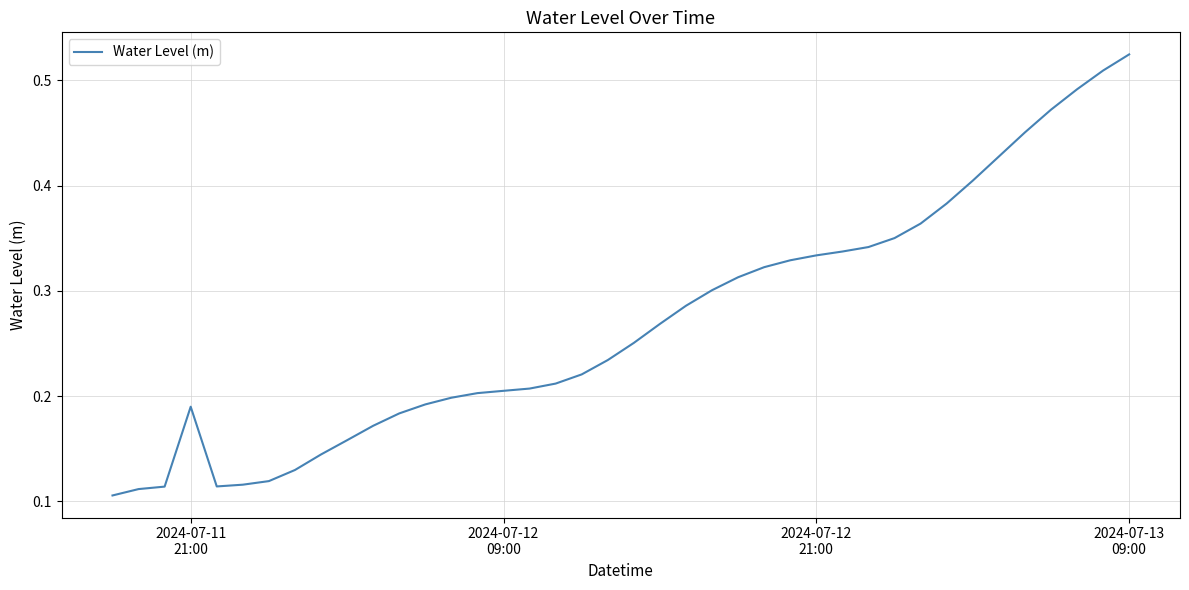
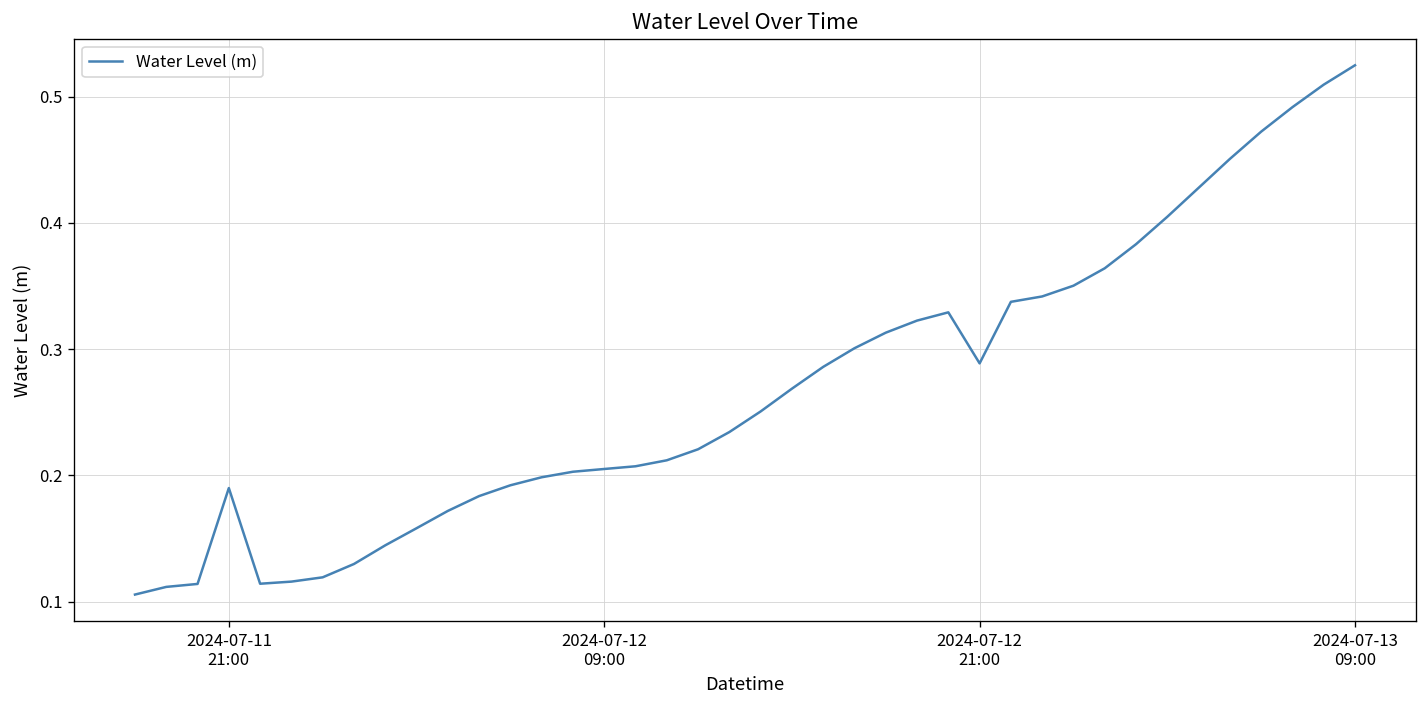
2024-07-12 21:00: 0.334 -> 0.289
